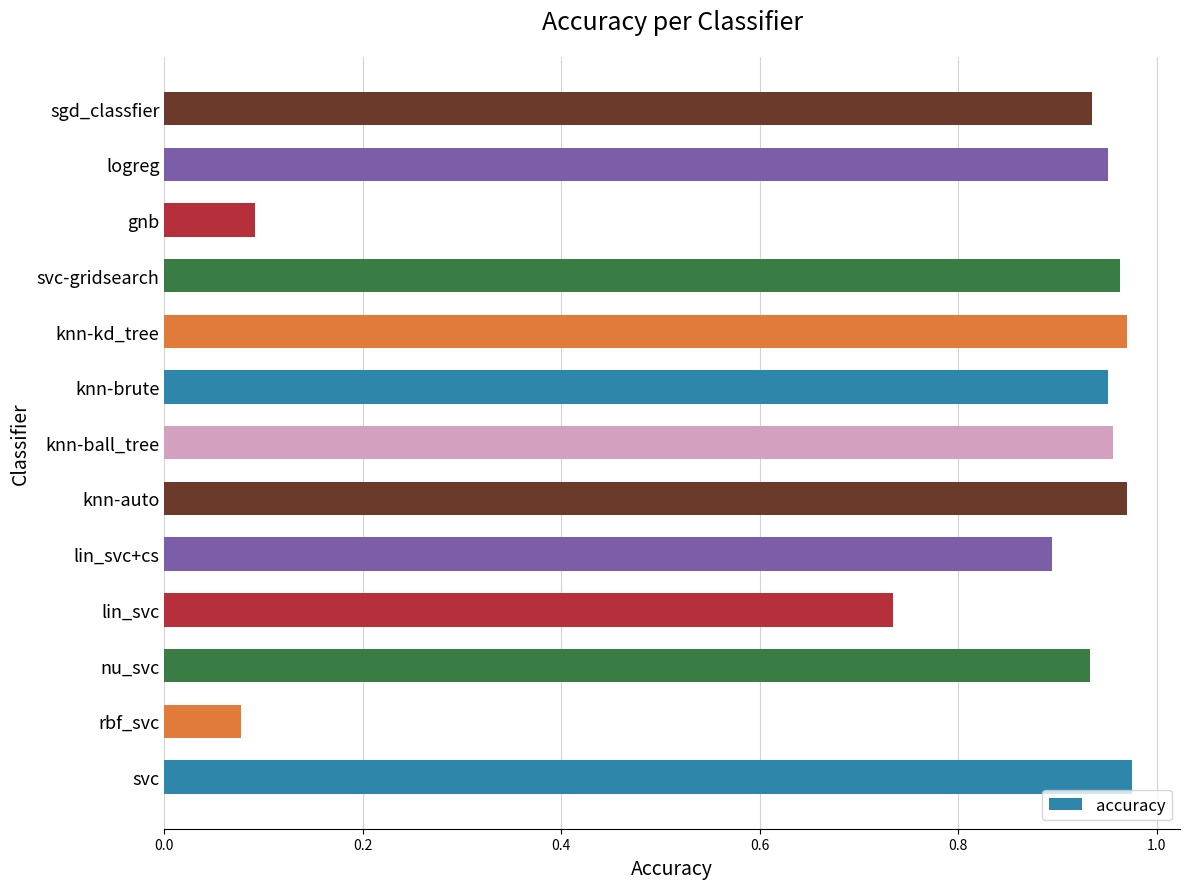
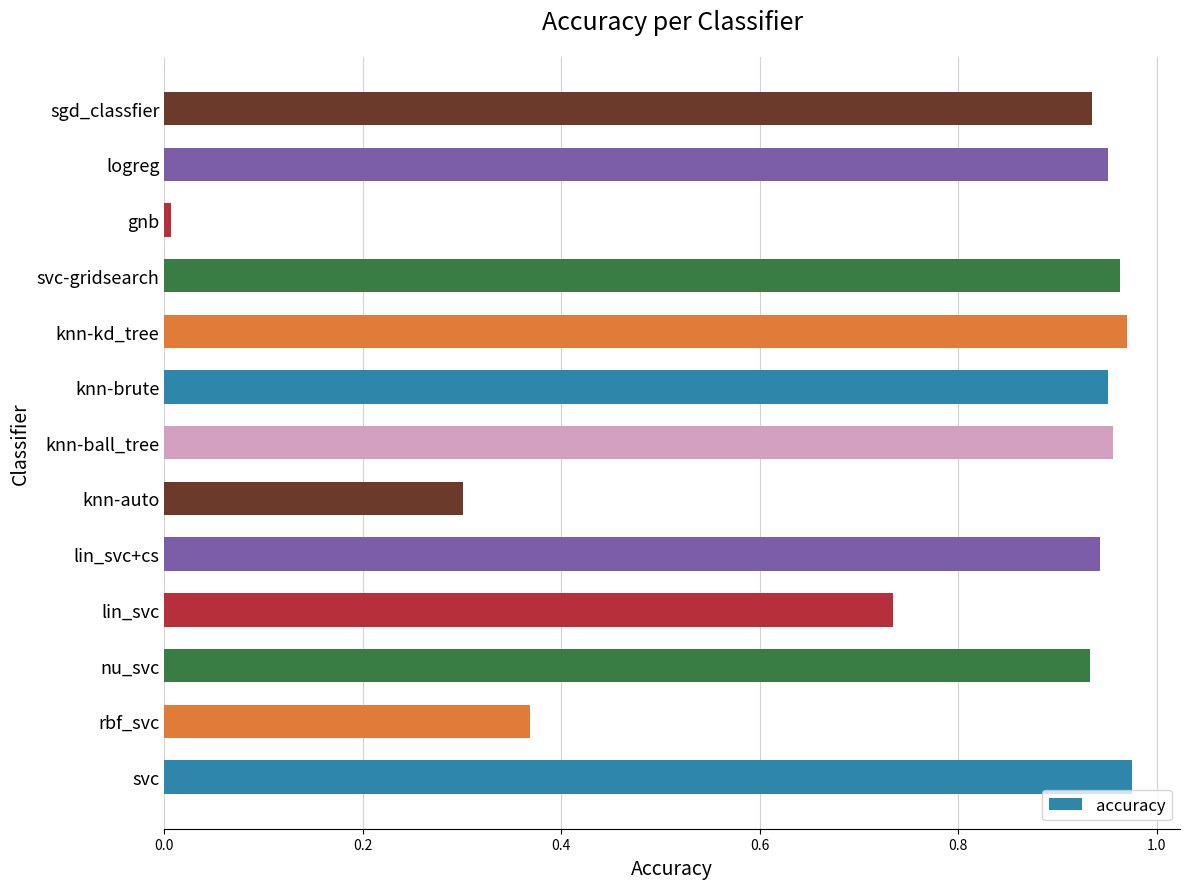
gnb: 0.09 -> 0.01
knn-auto: 0.97 -> 0.30
lin_svc+cs: 0.89 -> 0.94
rbf_svc: 0.08 -> 0.37
